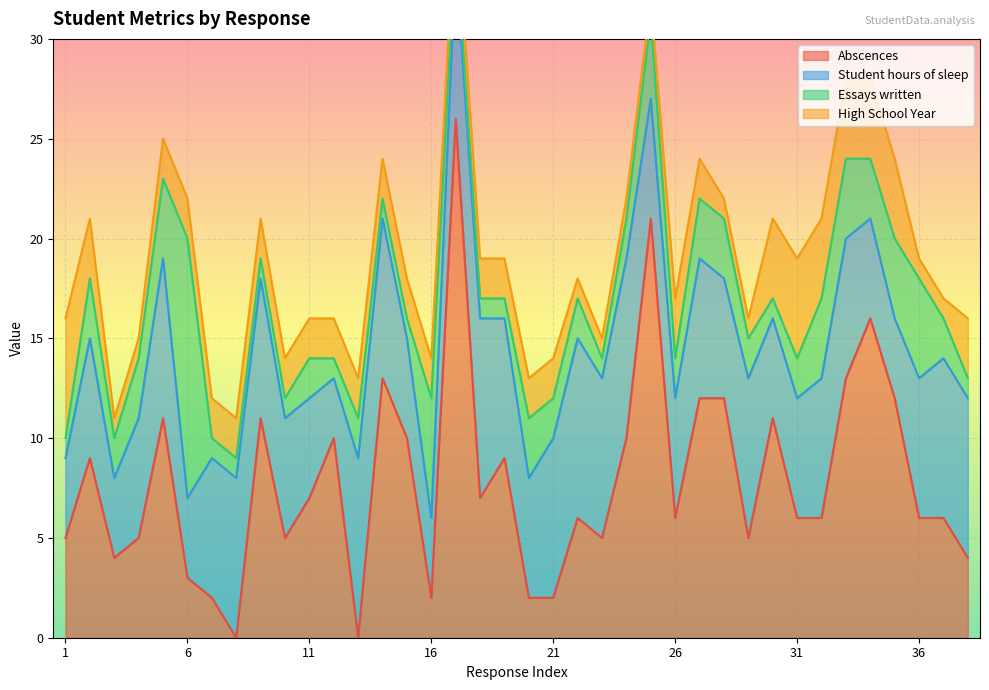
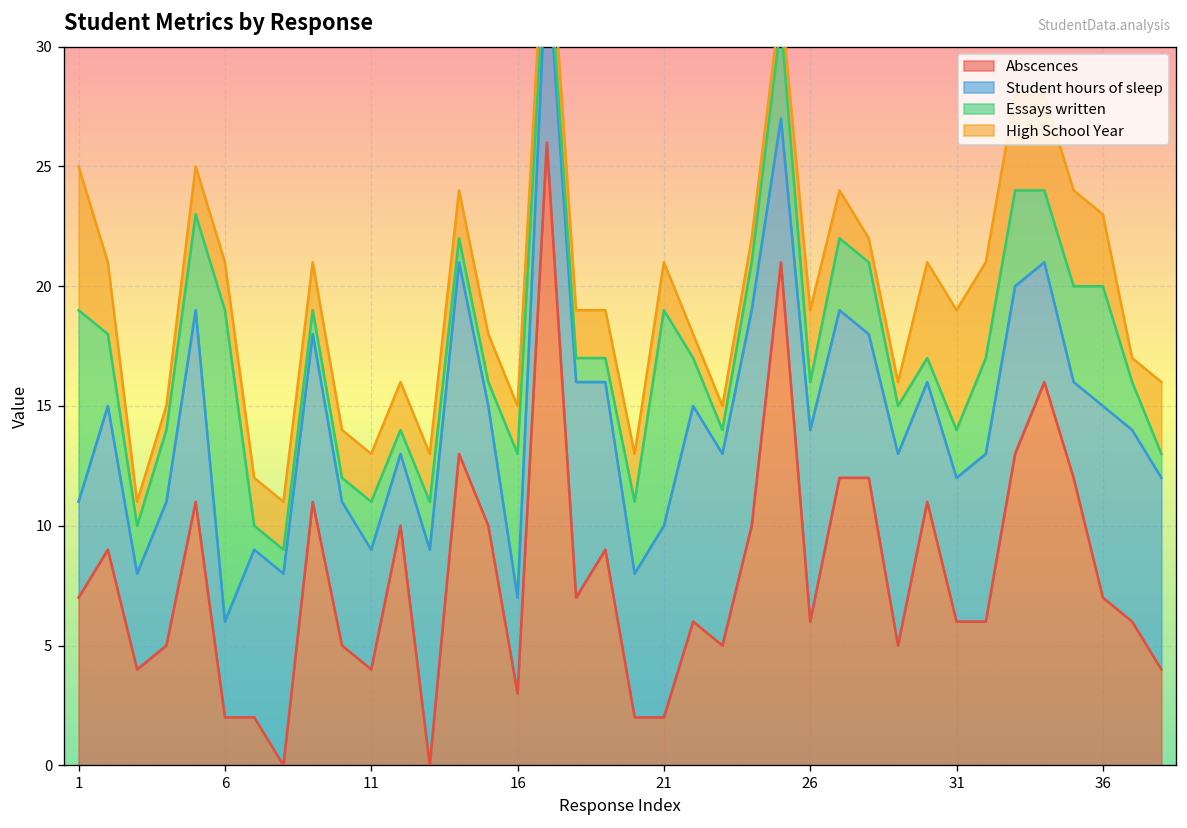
Abscences, 1: 5 -> 7
Essays written, 1: 1 -> 8
Abscences, 6: 3 -> 2
Abscences, 11: 7 -> 4
Abscences, 16: 2 -> 3
Essays written, 21: 2 -> 9
Student hours of sleep, 26: 6 -> 8
Abscences, 36: 6 -> 7
Student hours of sleep, 36: 7 -> 8
High School Year, 36: 1 -> 3
